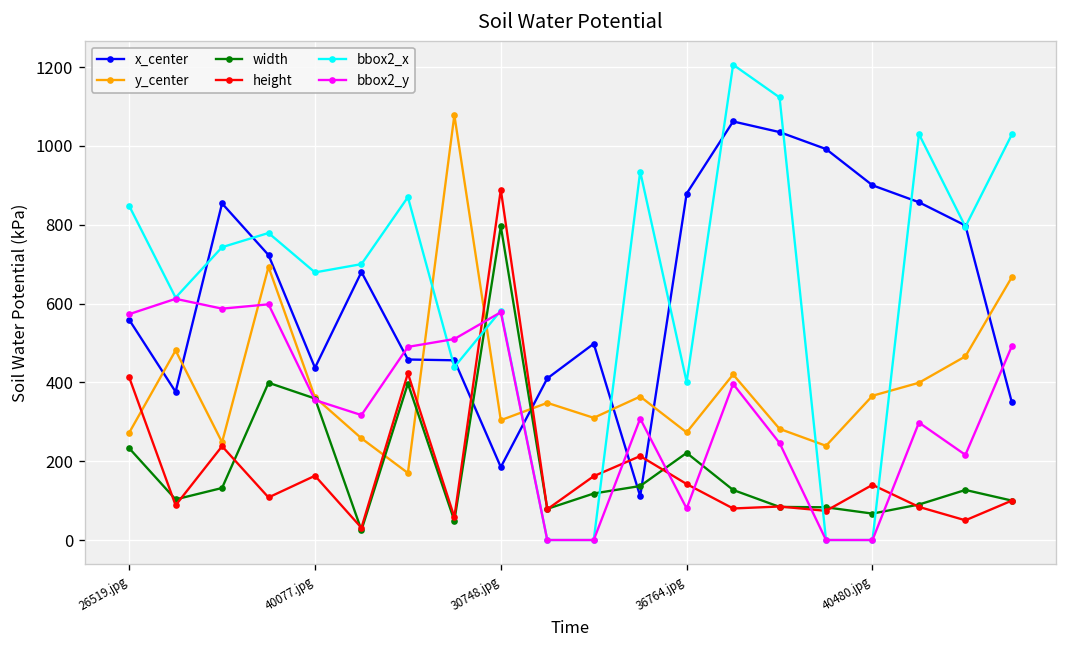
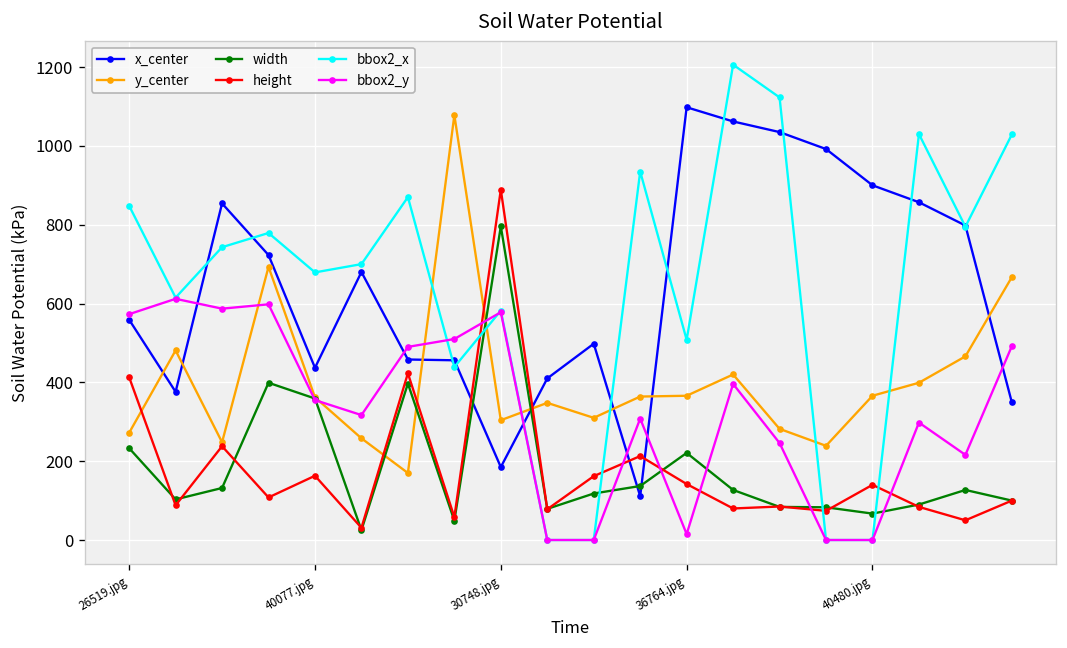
x_center, 36764.jpg: 880 -> 1100
y_center, 36764.jpg: 270 -> 370
bbox2_x, 36764.jpg: 400 -> 510
bbox2_y, 36764.jpg: 80 -> 20
